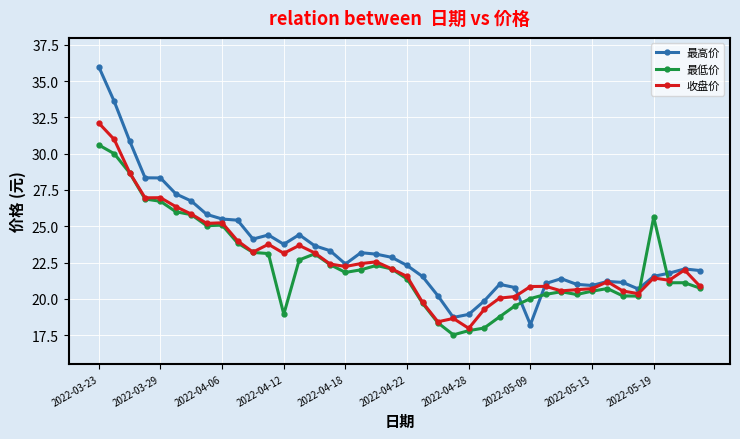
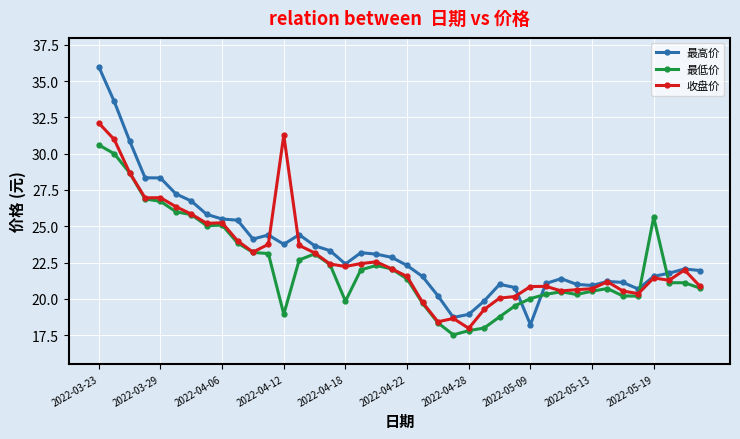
收盘价, 2022-04-12: 23.1 -> 31.3
最低价, 2022-04-18: 21.8 -> 19.8
